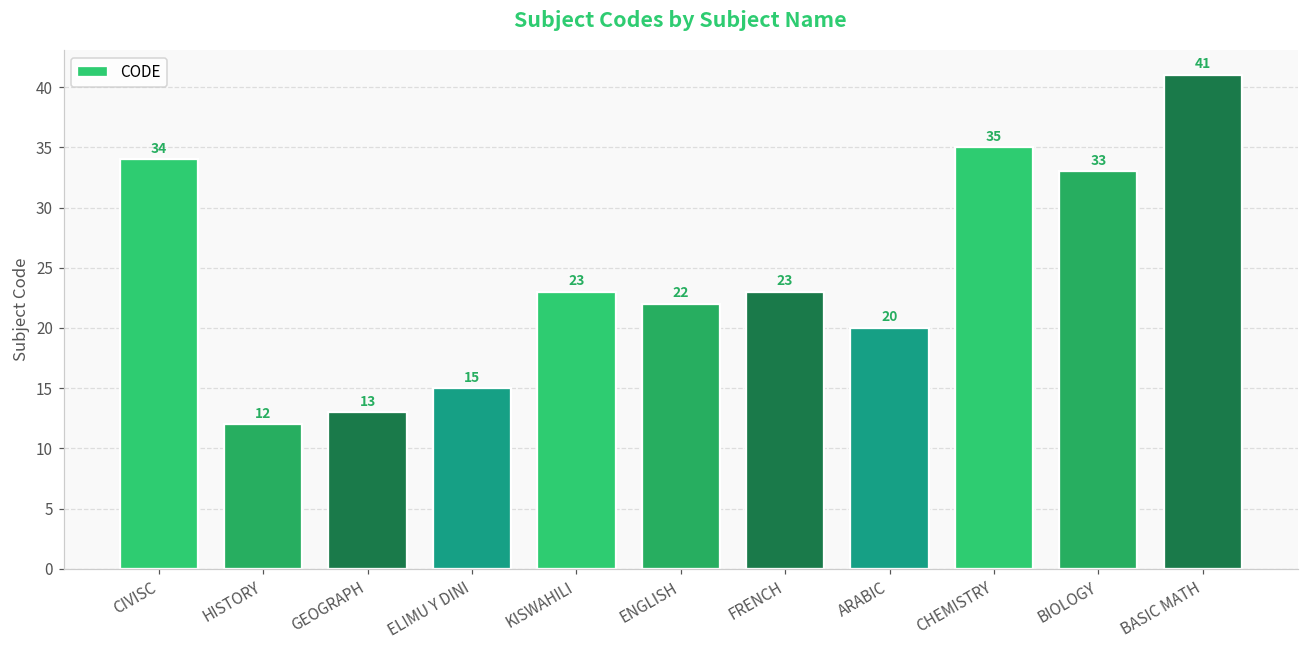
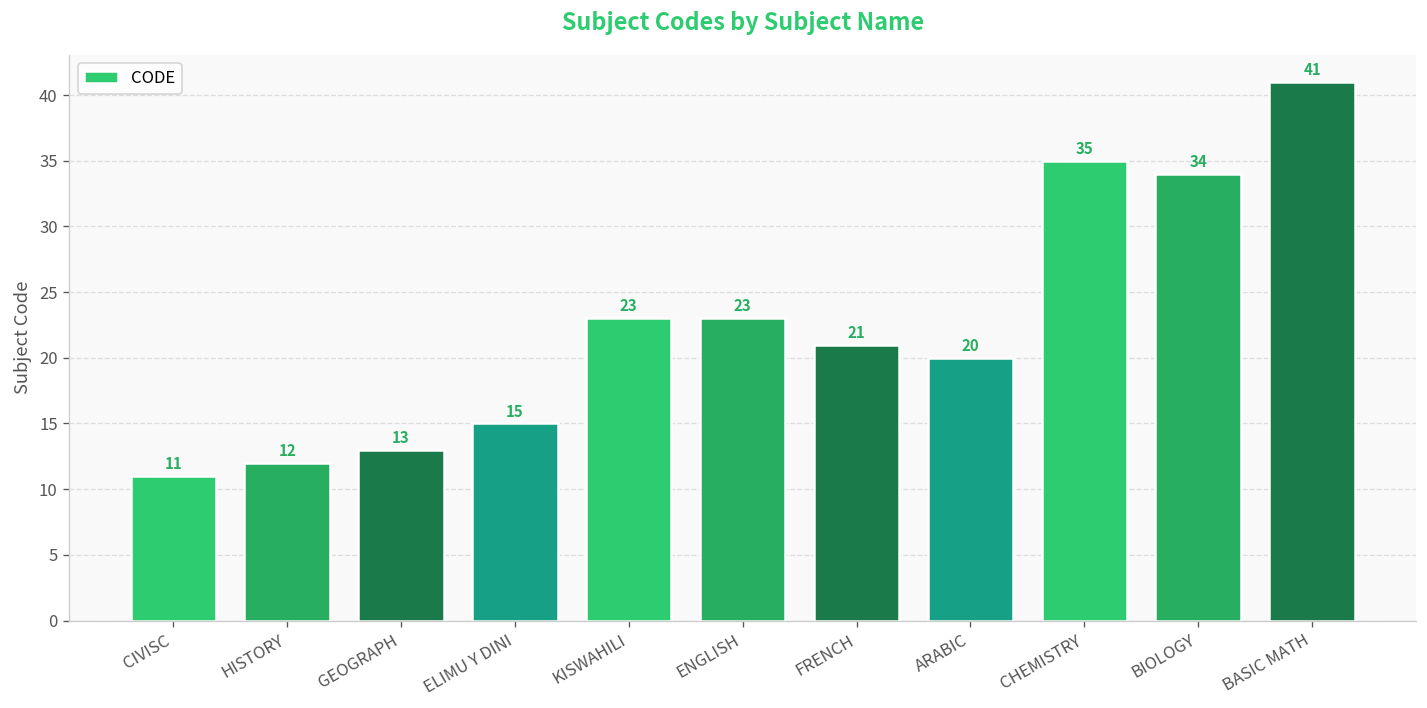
CIVISC: 34 -> 11
ENGLISH: 22 -> 23
FRENCH: 23 -> 21
BIOLOGY: 33 -> 34
